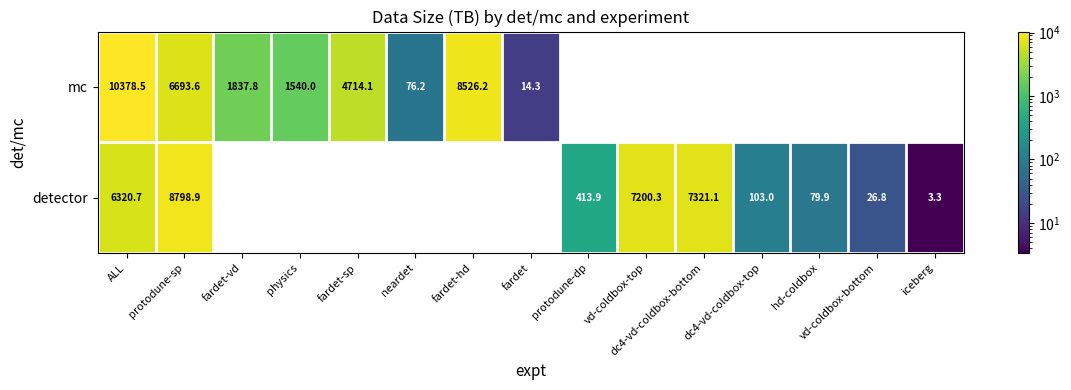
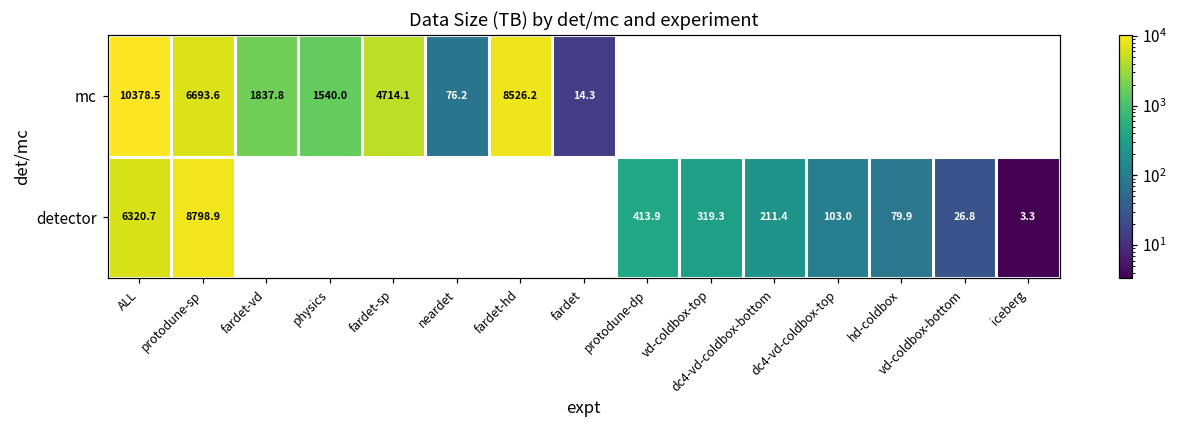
detector, vd-coldbox-top: 7200.3 -> 319.3
detector, dc4-vd-coldbox-bottom: 7321.1 -> 211.4
